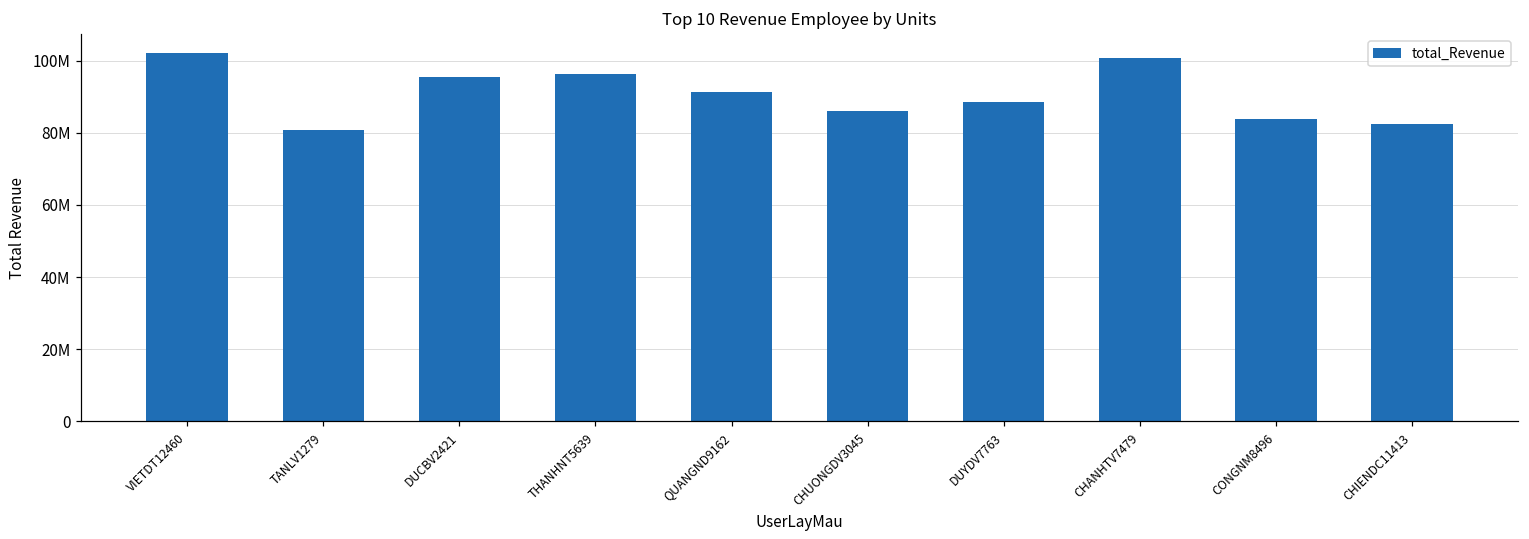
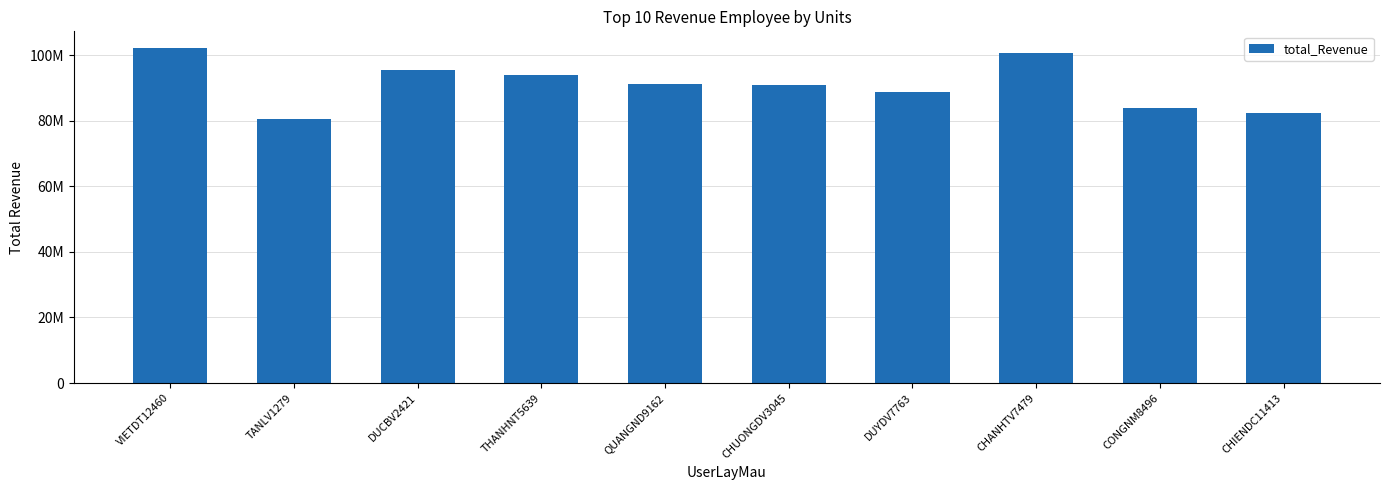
THANHNT5639: 96000000 -> 94000000
CHUONGDV3045: 86000000 -> 91000000
